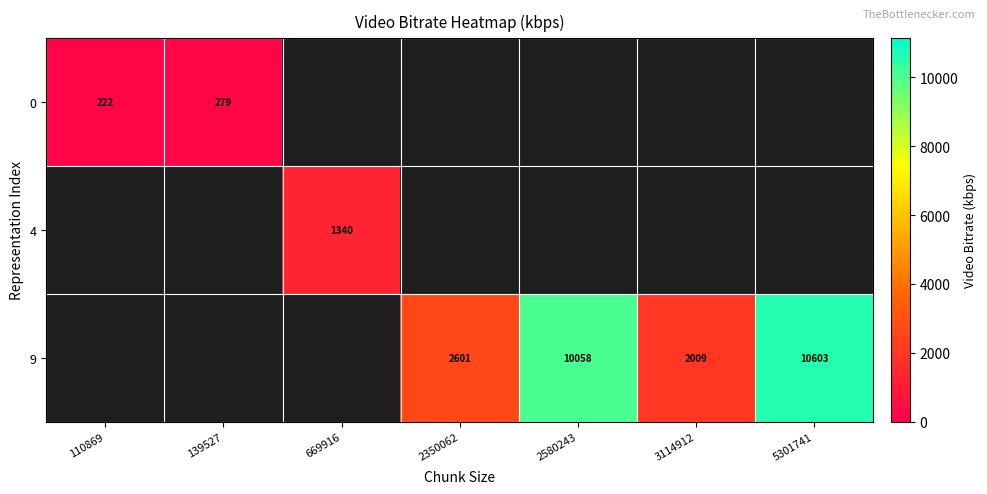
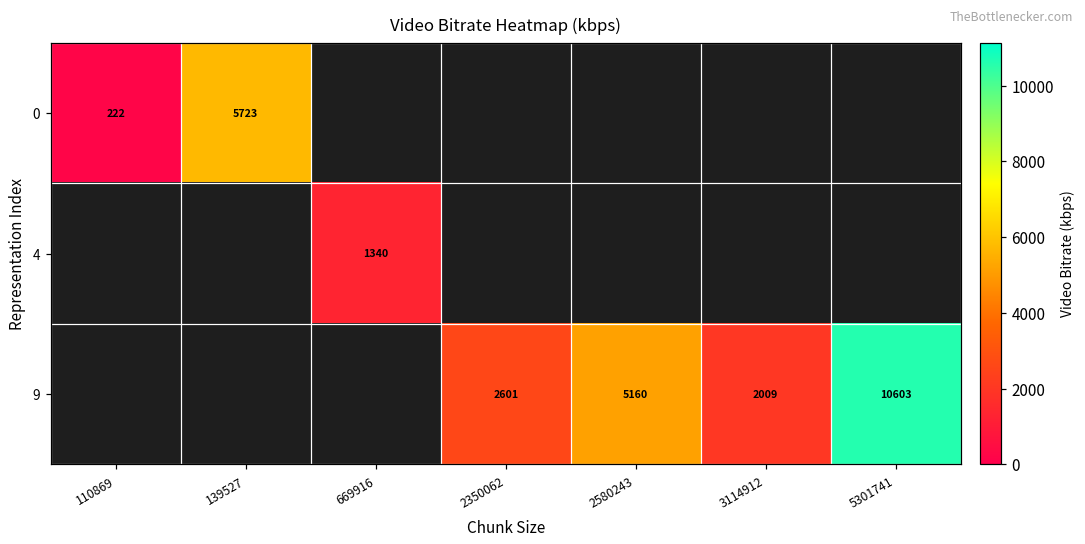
0, 139527: 279 -> 5723
9, 2580243: 10058 -> 5160
